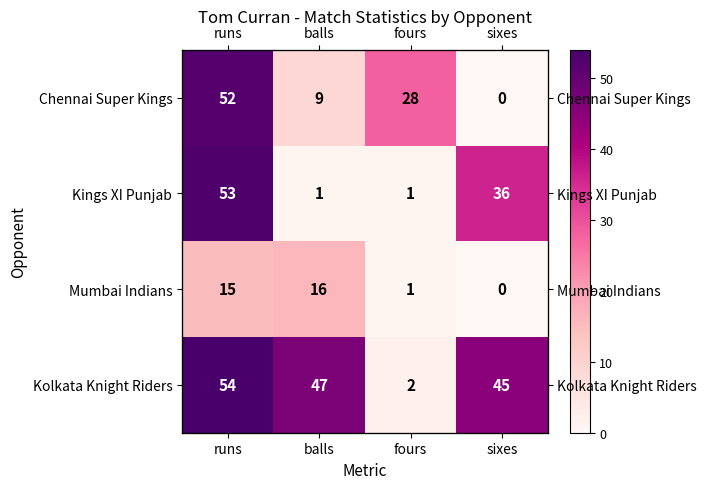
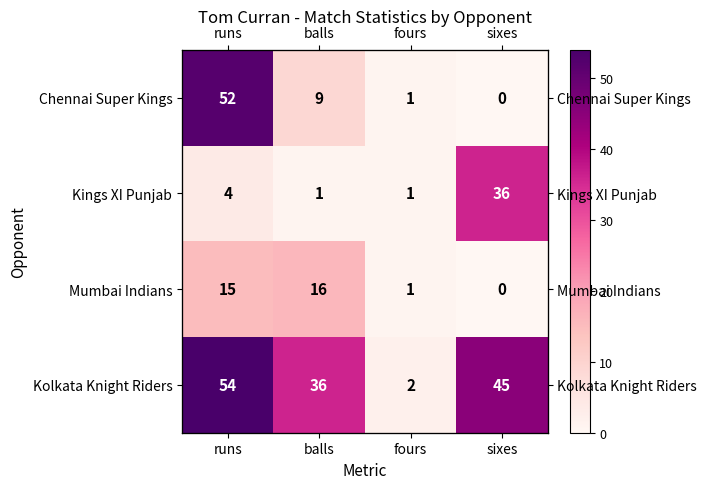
Chennai Super Kings, fours: 28 -> 1
Kings XI Punjab, runs: 53 -> 4
Kolkata Knight Riders, balls: 47 -> 36
